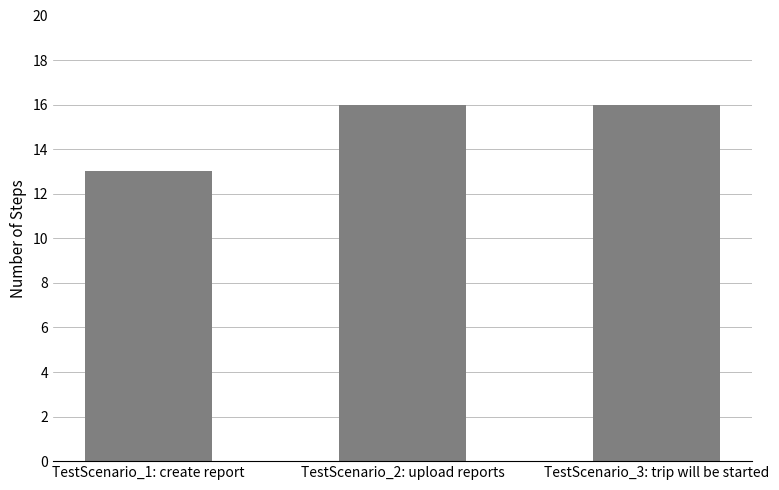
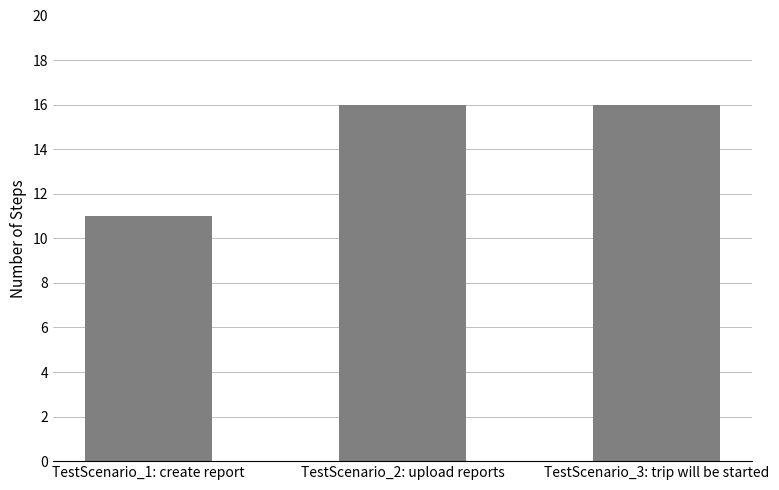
TestScenario_1: create report: 13 -> 11
